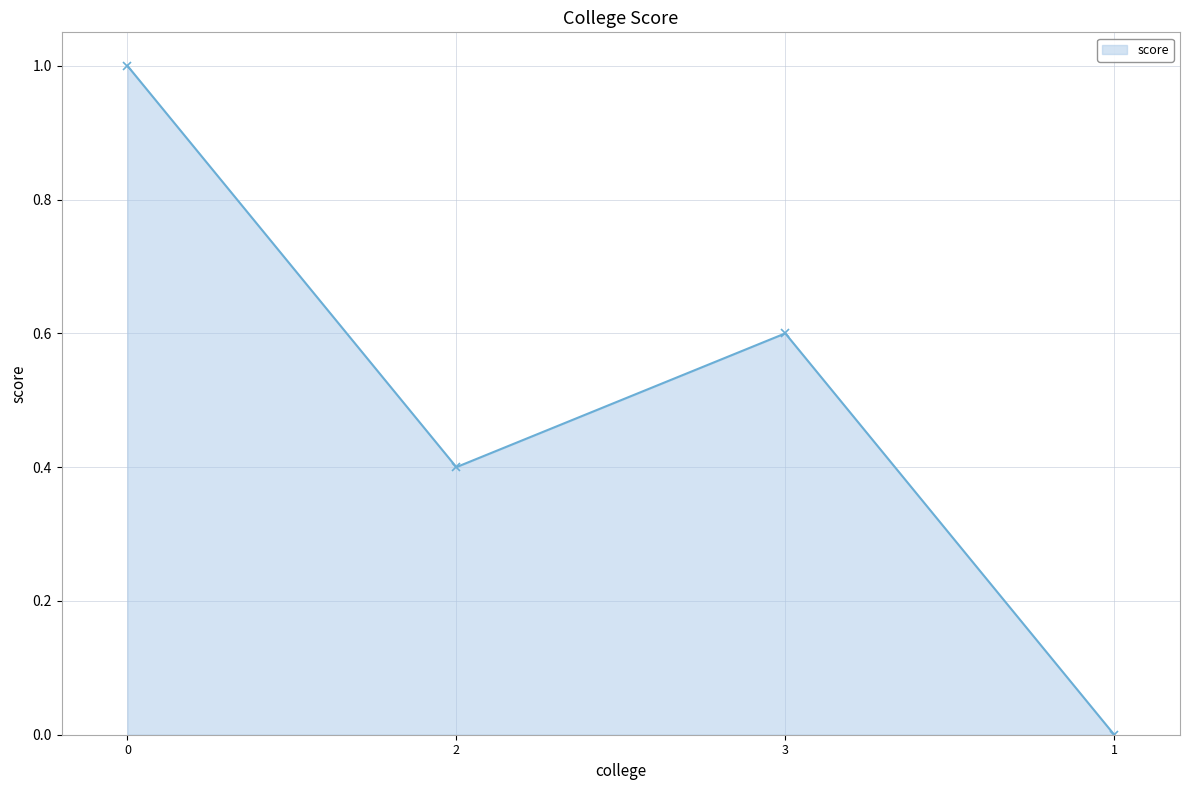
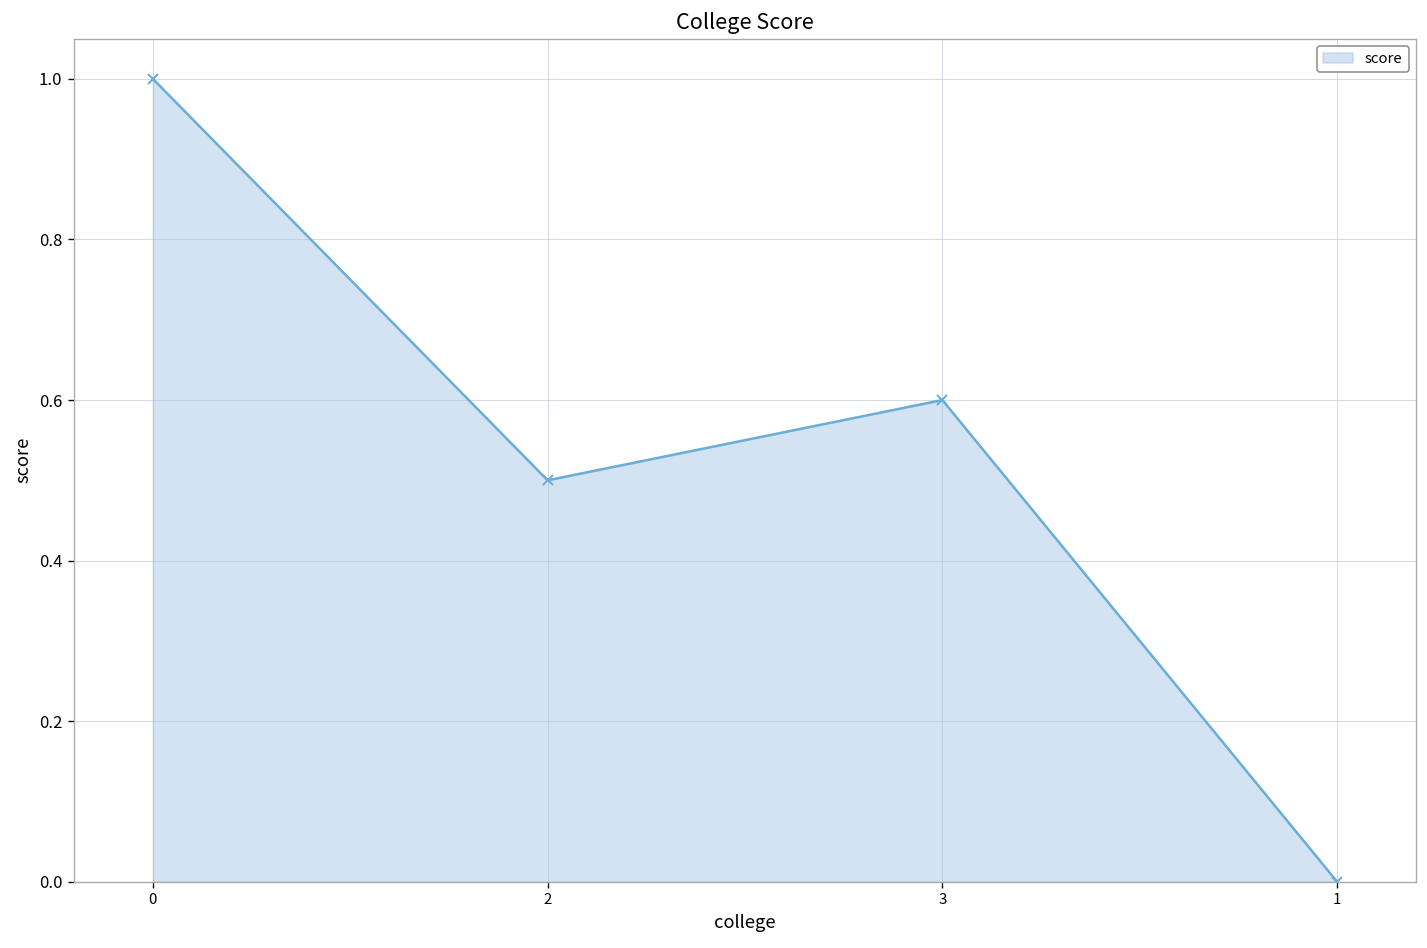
2: 0.4 -> 0.5
